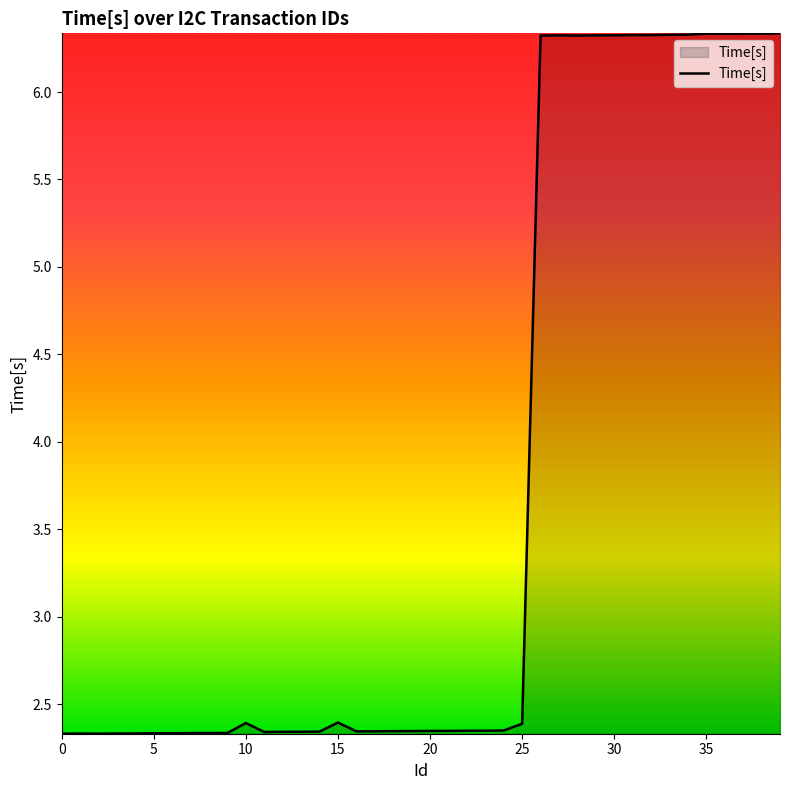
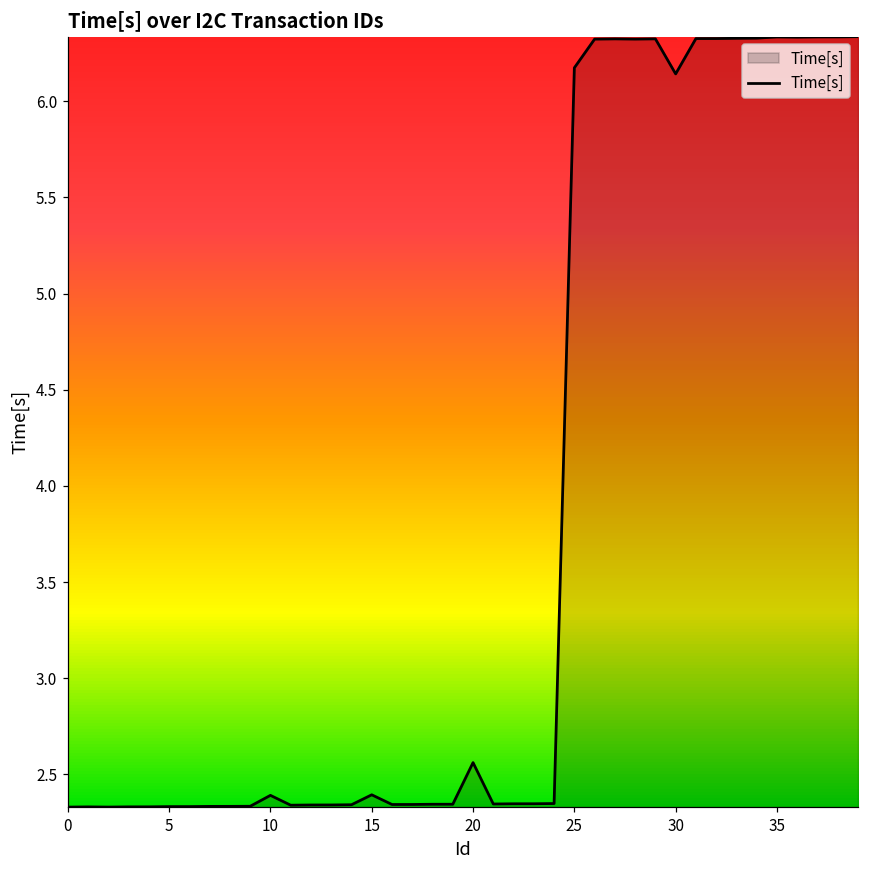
20: 2.35 -> 2.56
25: 2.39 -> 6.17
30: 6.32 -> 6.14
